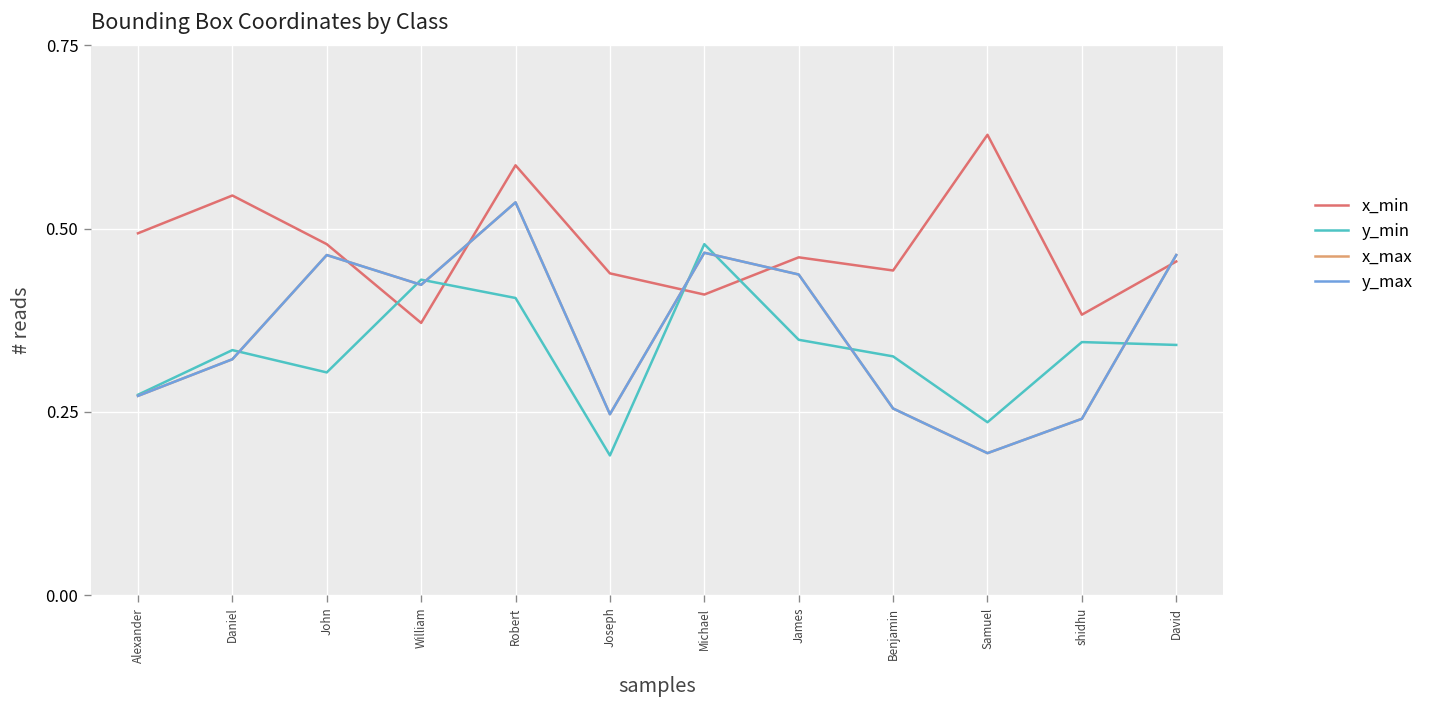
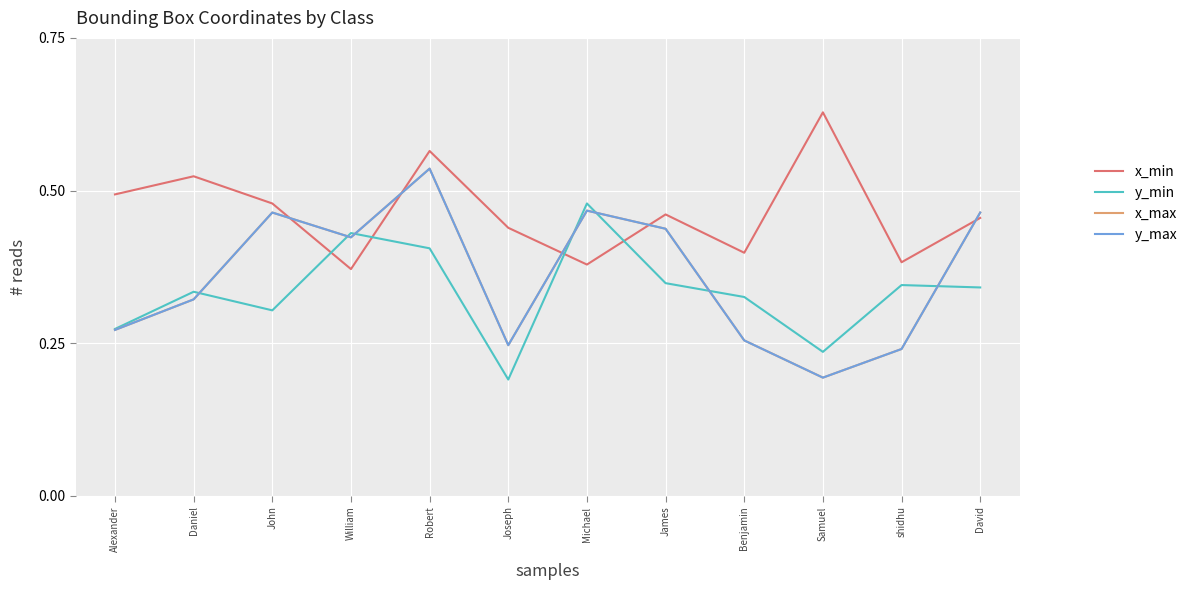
x_min, Daniel: 0.55 -> 0.52
x_min, Robert: 0.59 -> 0.56
x_min, Michael: 0.41 -> 0.38
x_min, Benjamin: 0.44 -> 0.40
